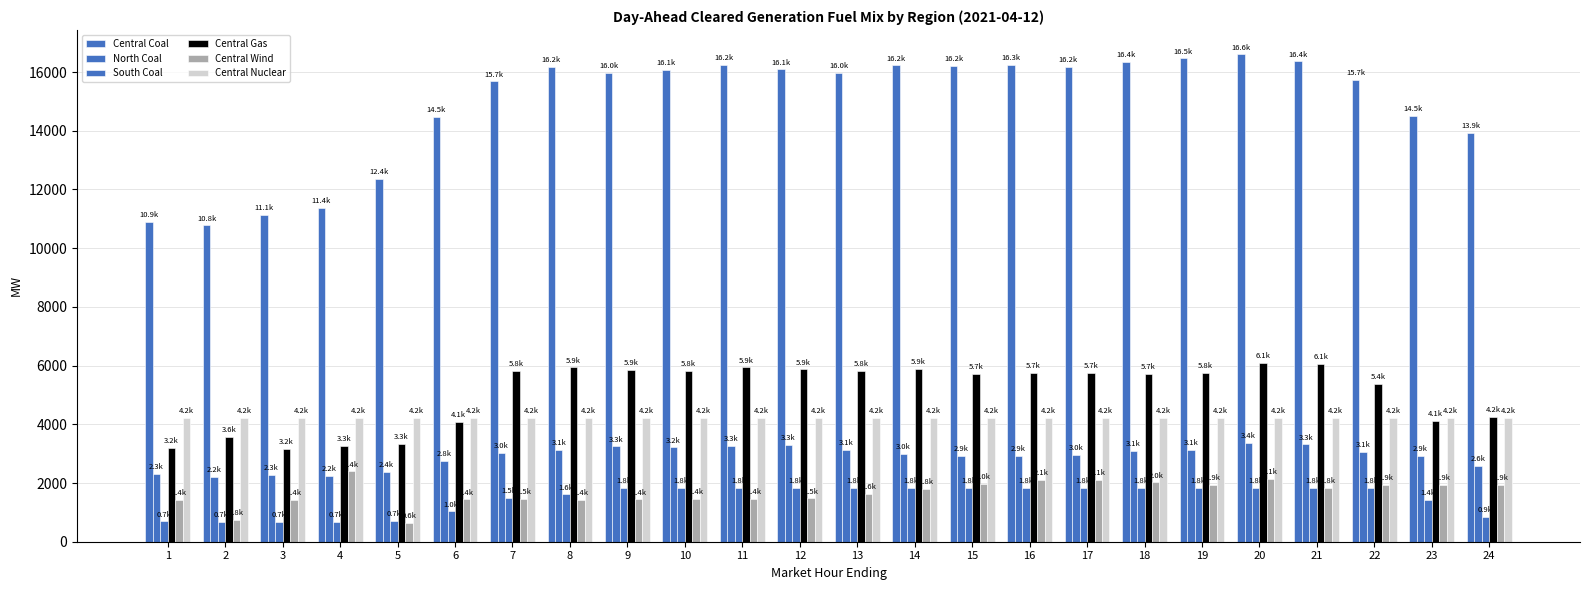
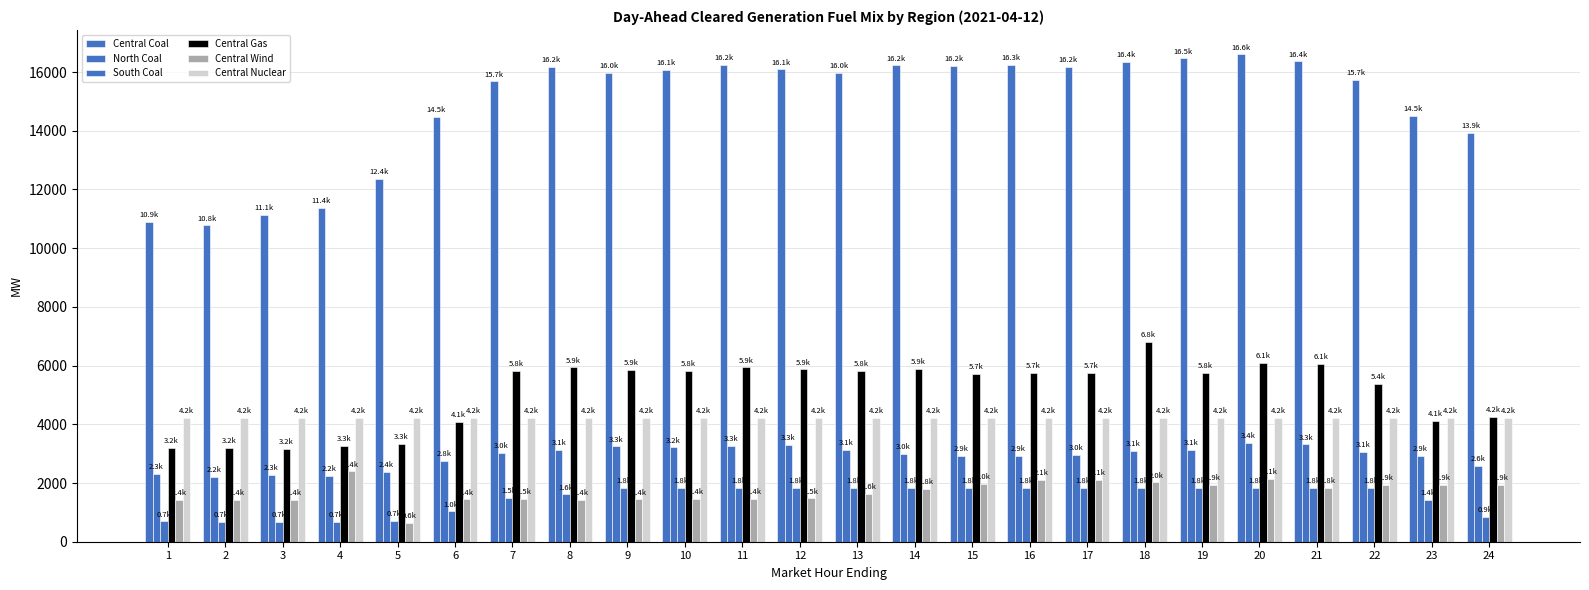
Central Gas, 2: 3.6k -> 3.2k
Central Wind, 2: 0.8k -> 1.4k
Central Gas, 18: 5.7k -> 6.8k
